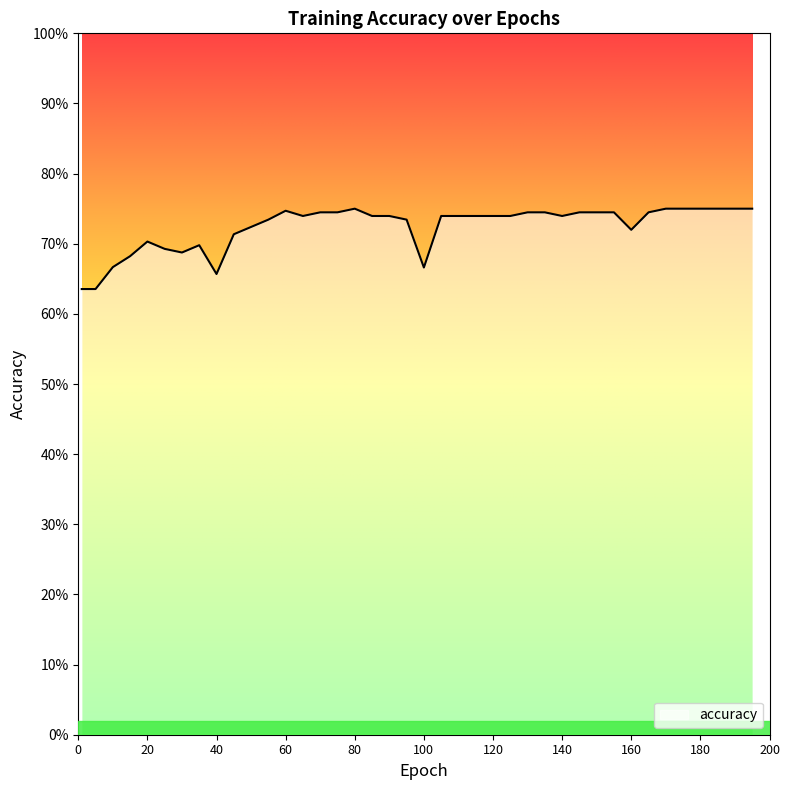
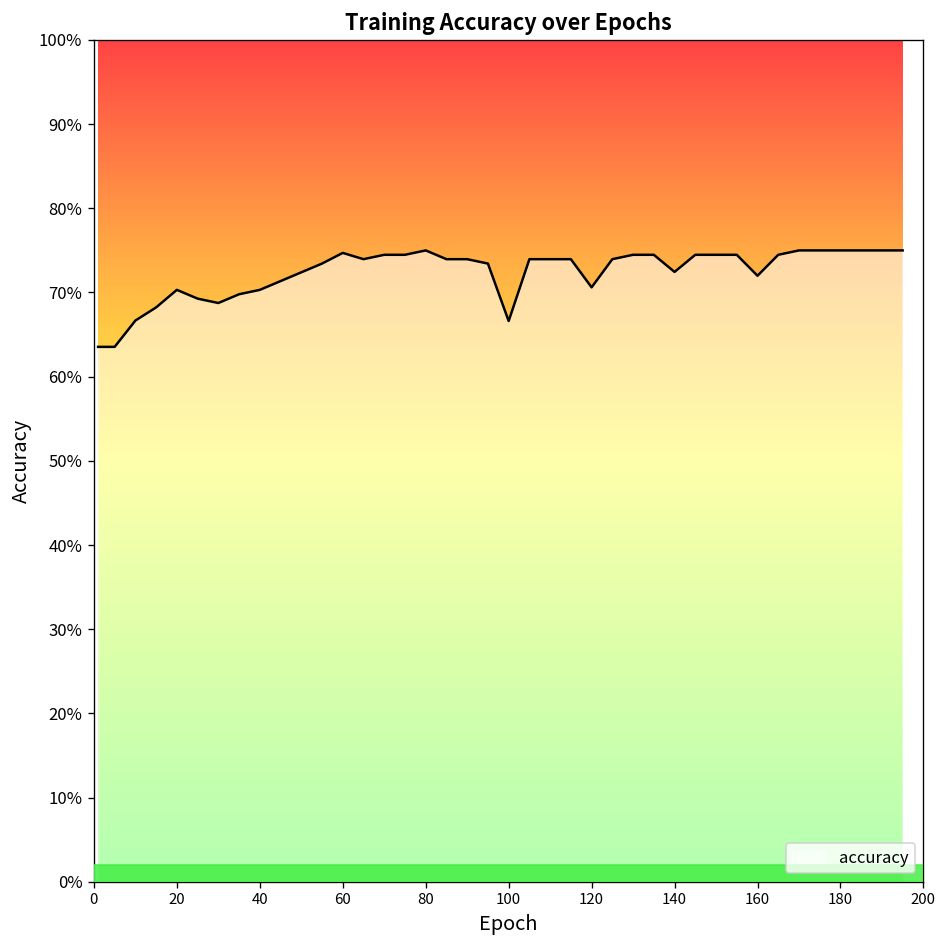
40: 66% -> 70%
120: 74% -> 71%
140: 74% -> 72%
